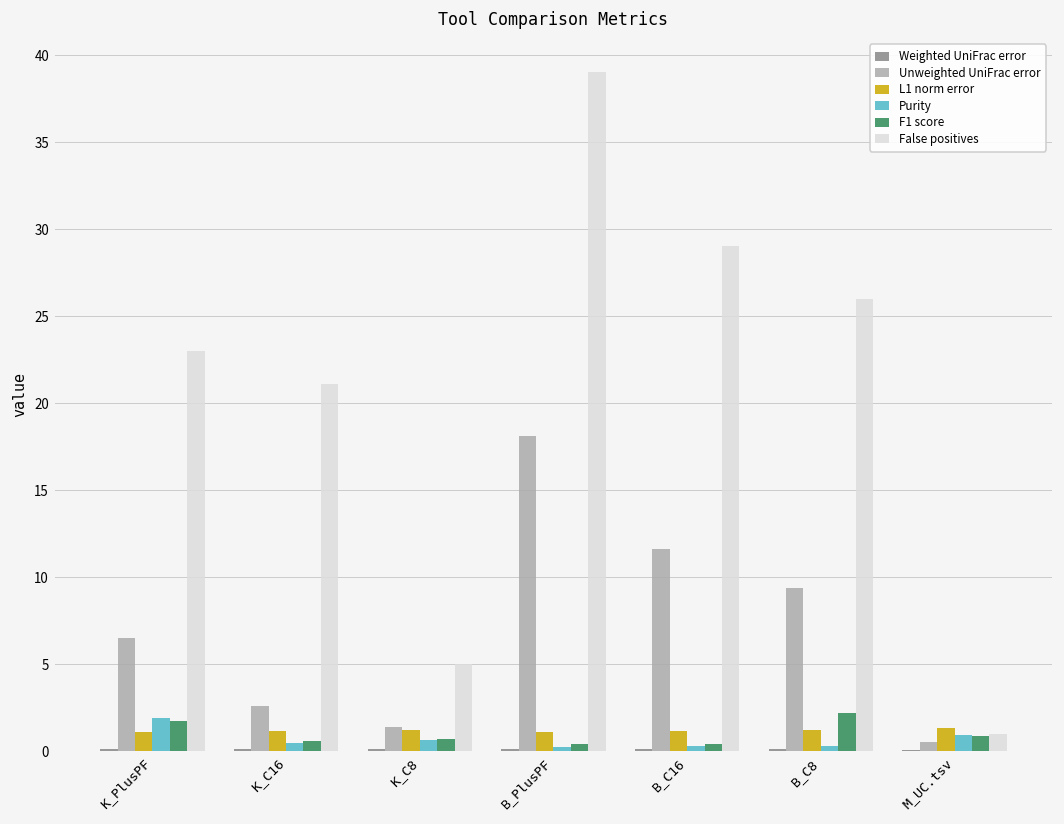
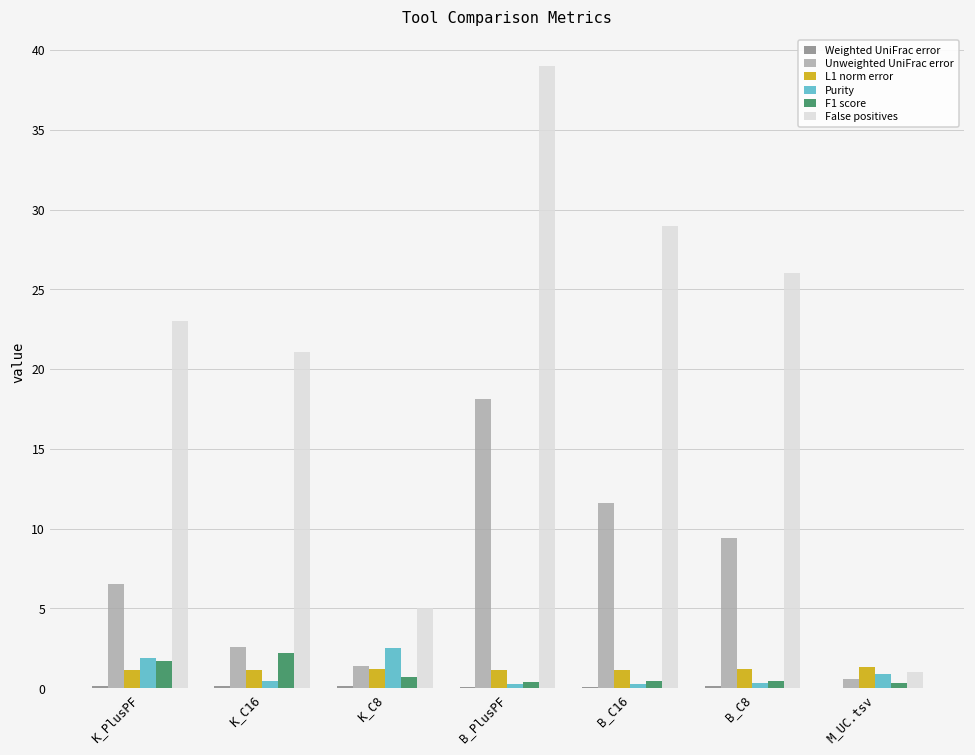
F1 score, K_C16: 0.6 -> 2.2
Purity, K_C8: 0.6 -> 2.5
F1 score, B_C8: 2.2 -> 0.4
F1 score, M_UC.tsv: 0.9 -> 0.3
